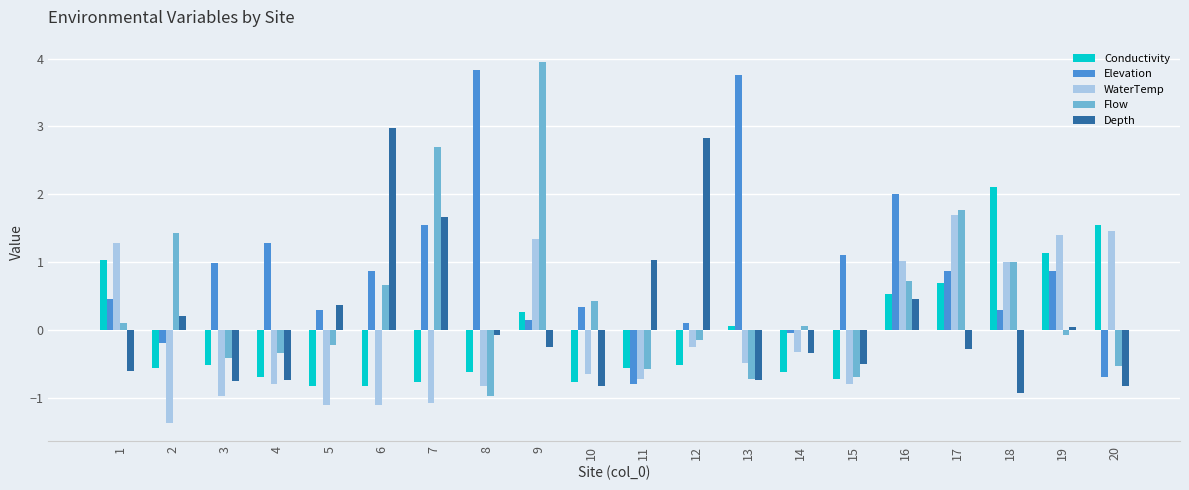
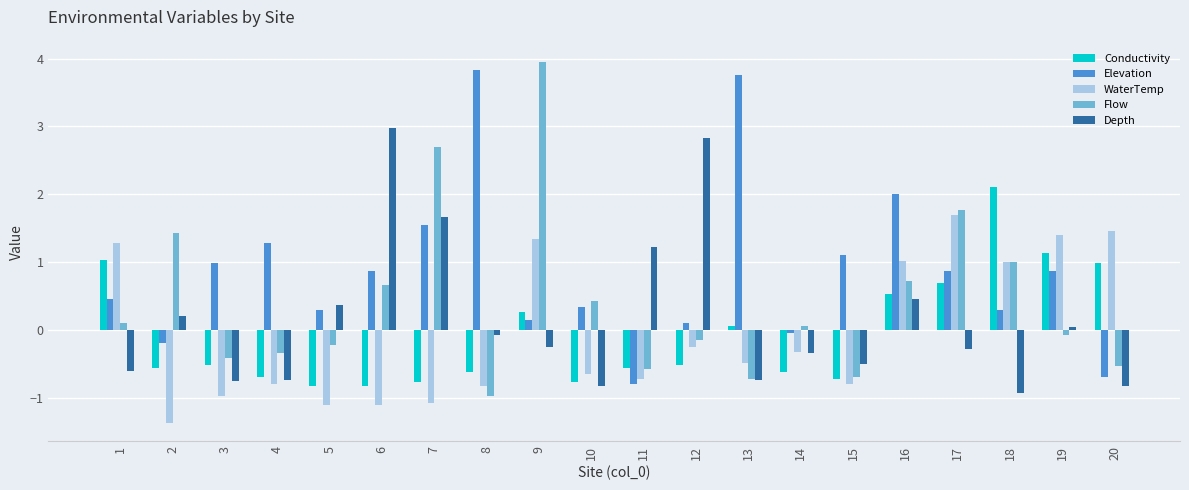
Depth, 11: 1.0 -> 1.2
Conductivity, 20: 1.5 -> 1.0
